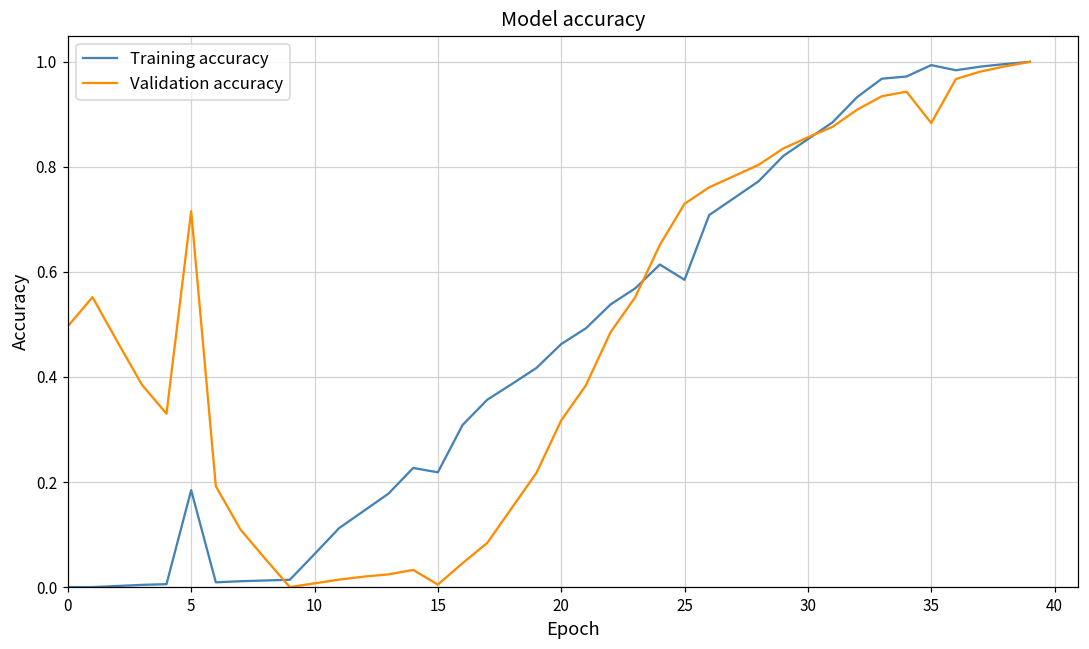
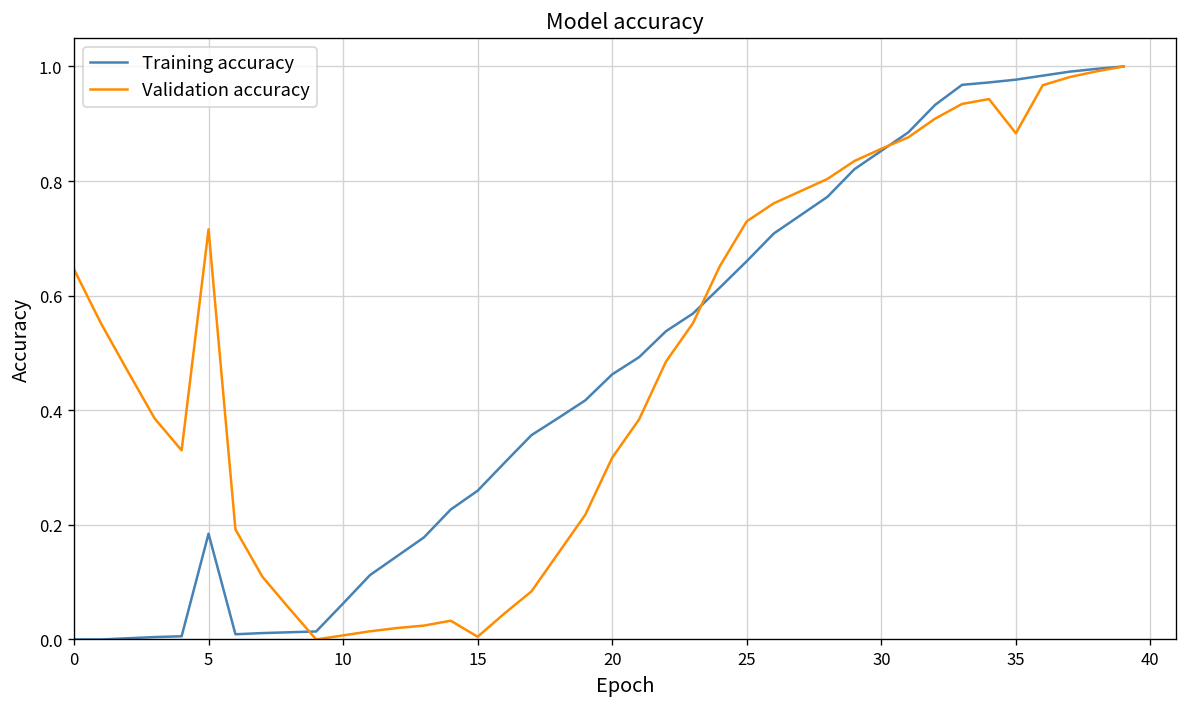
Validation accuracy, 0: 0.50 -> 0.65
Training accuracy, 15: 0.22 -> 0.26
Training accuracy, 25: 0.58 -> 0.66
Training accuracy, 35: 0.99 -> 0.98
